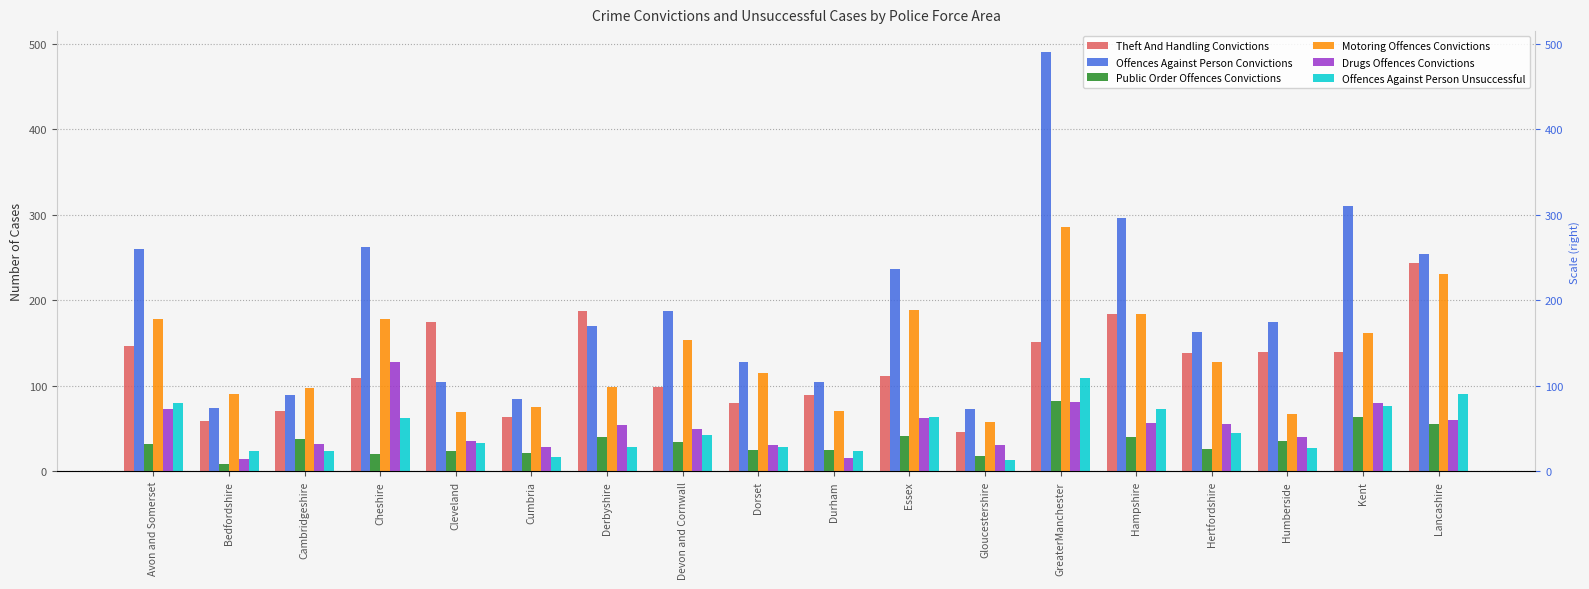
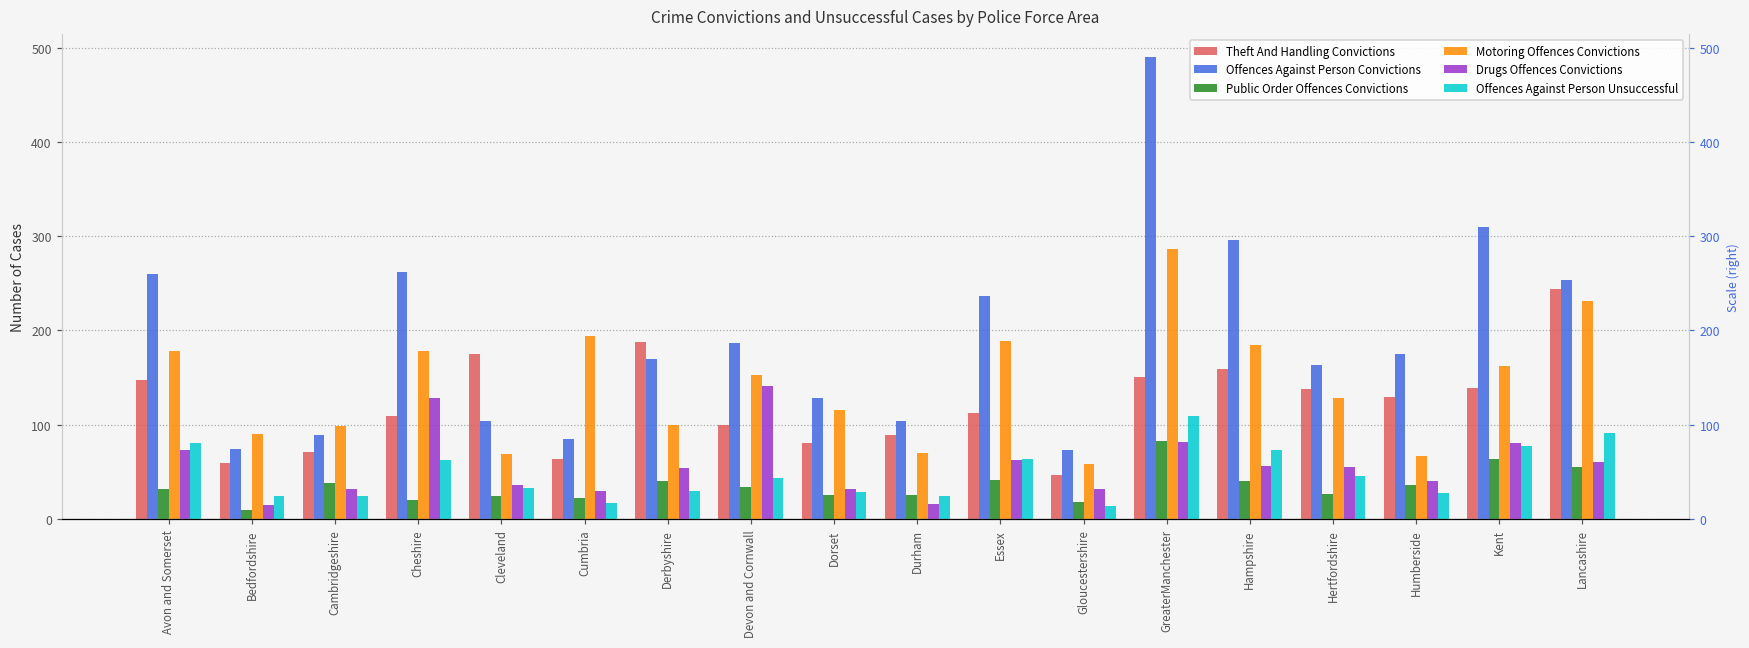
Motoring Offences Convictions, Cumbria: 80 -> 190
Drugs Offences Convictions, Devon and Cornwall: 50 -> 140
Theft And Handling Convictions, Hampshire: 180 -> 160
Theft And Handling Convictions, Humberside: 140 -> 130
